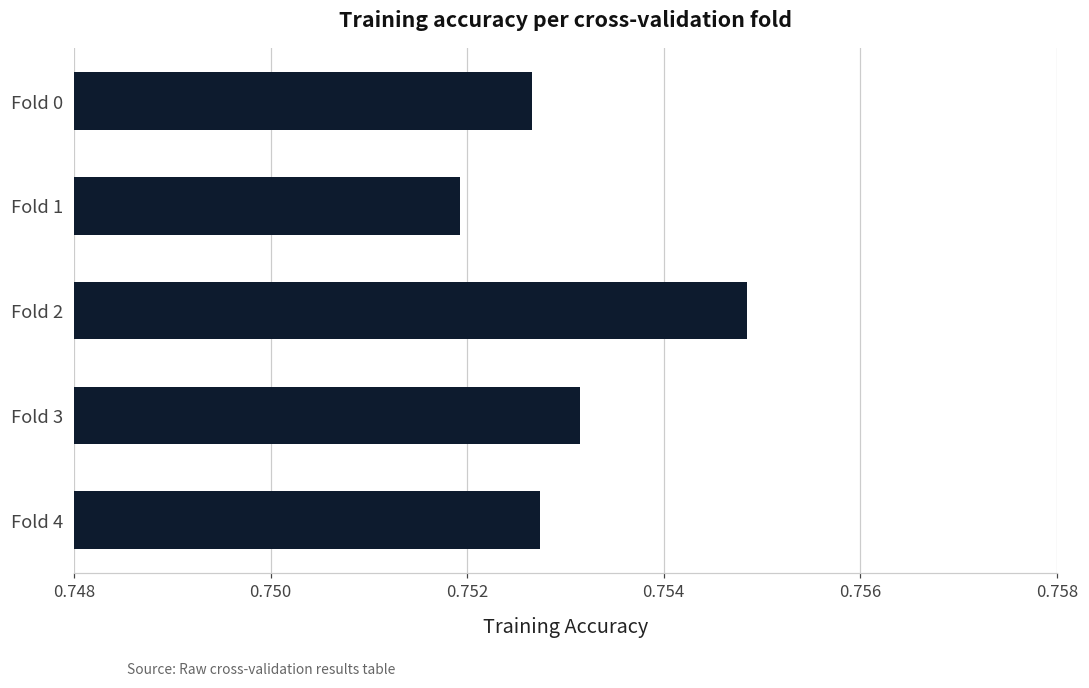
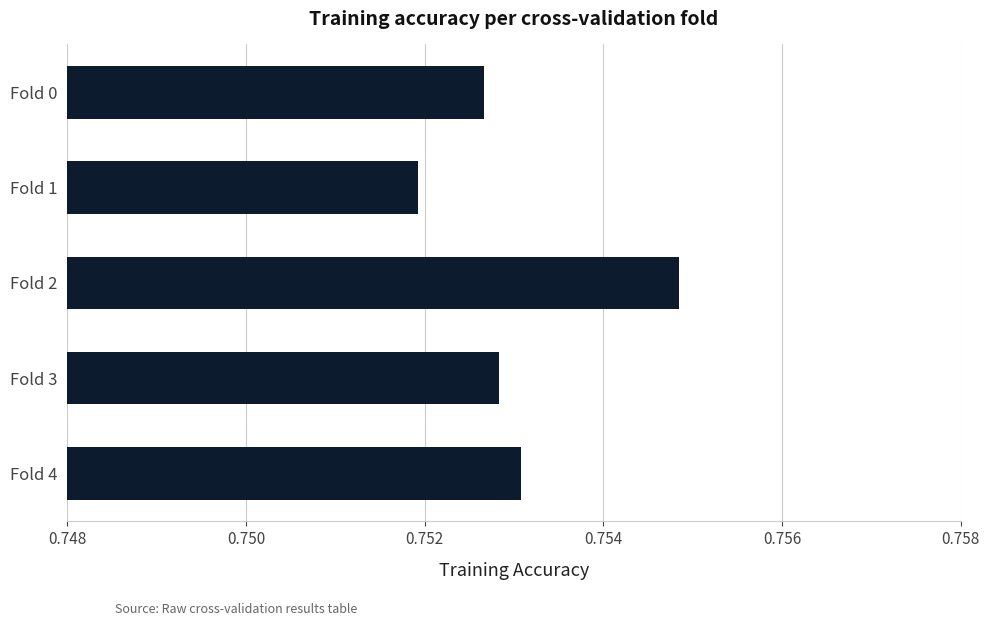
Fold 3: 0.7532 -> 0.7528
Fold 4: 0.7527 -> 0.7531
